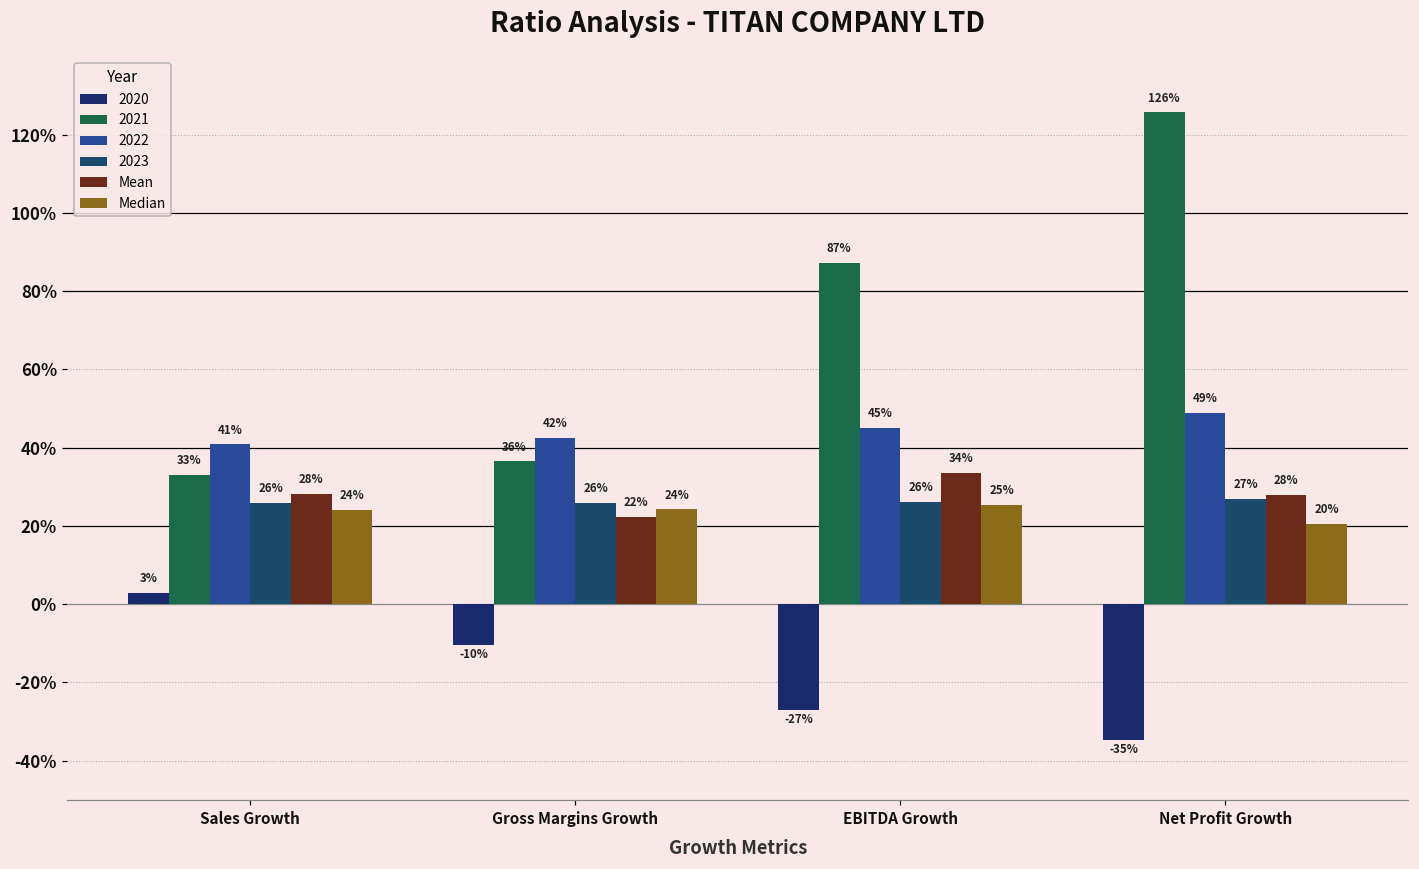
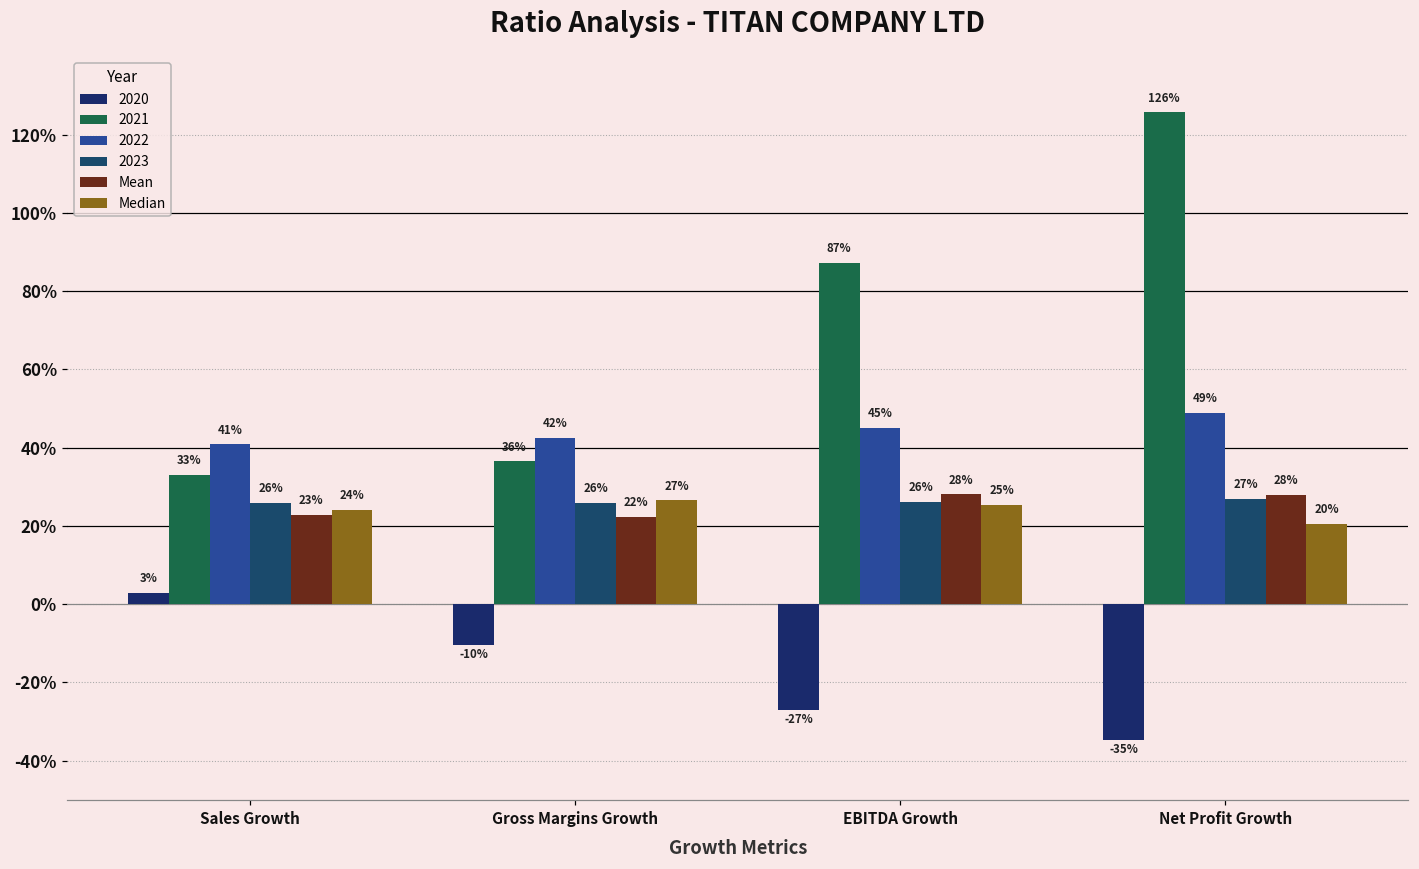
Mean, Sales Growth: 28% -> 23%
Median, Gross Margins Growth: 24% -> 27%
Mean, EBITDA Growth: 34% -> 28%
